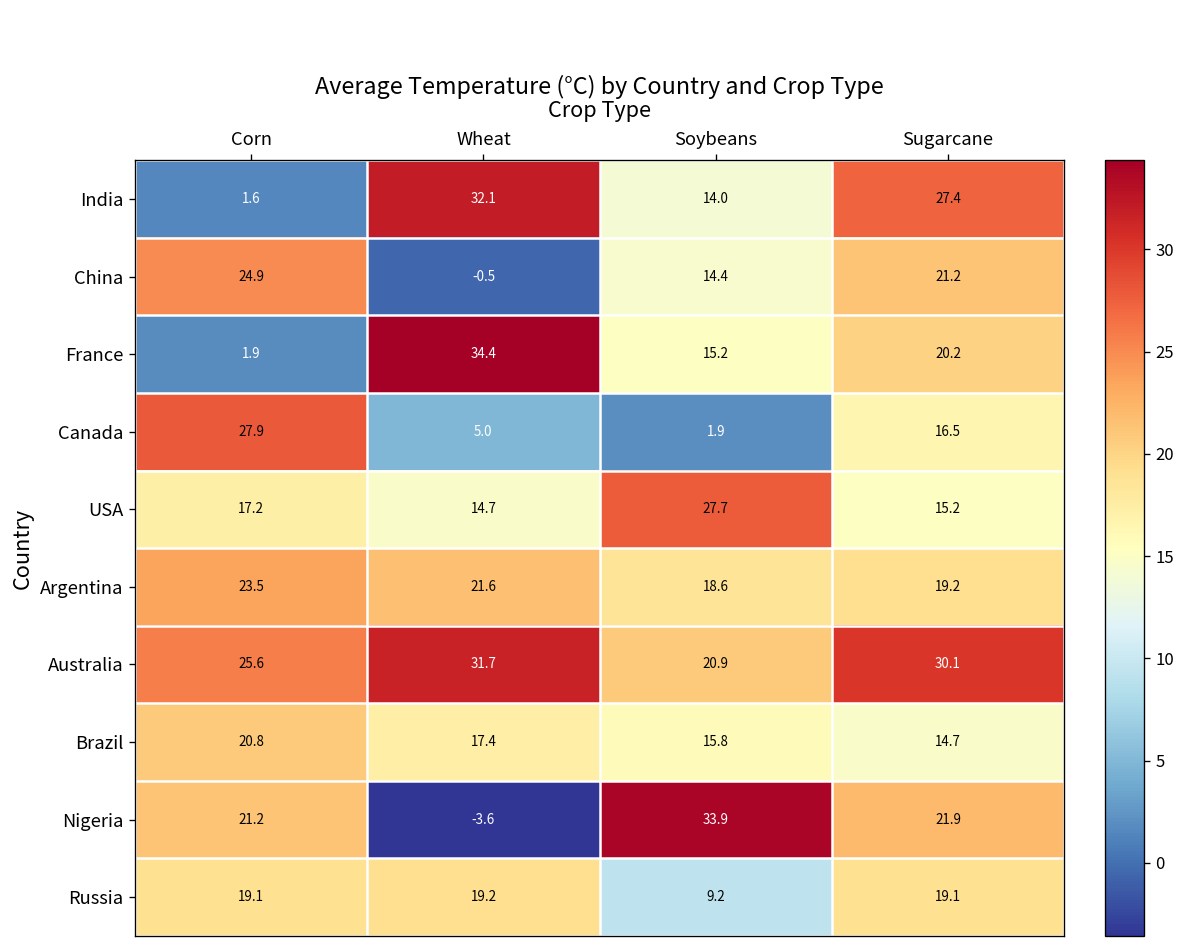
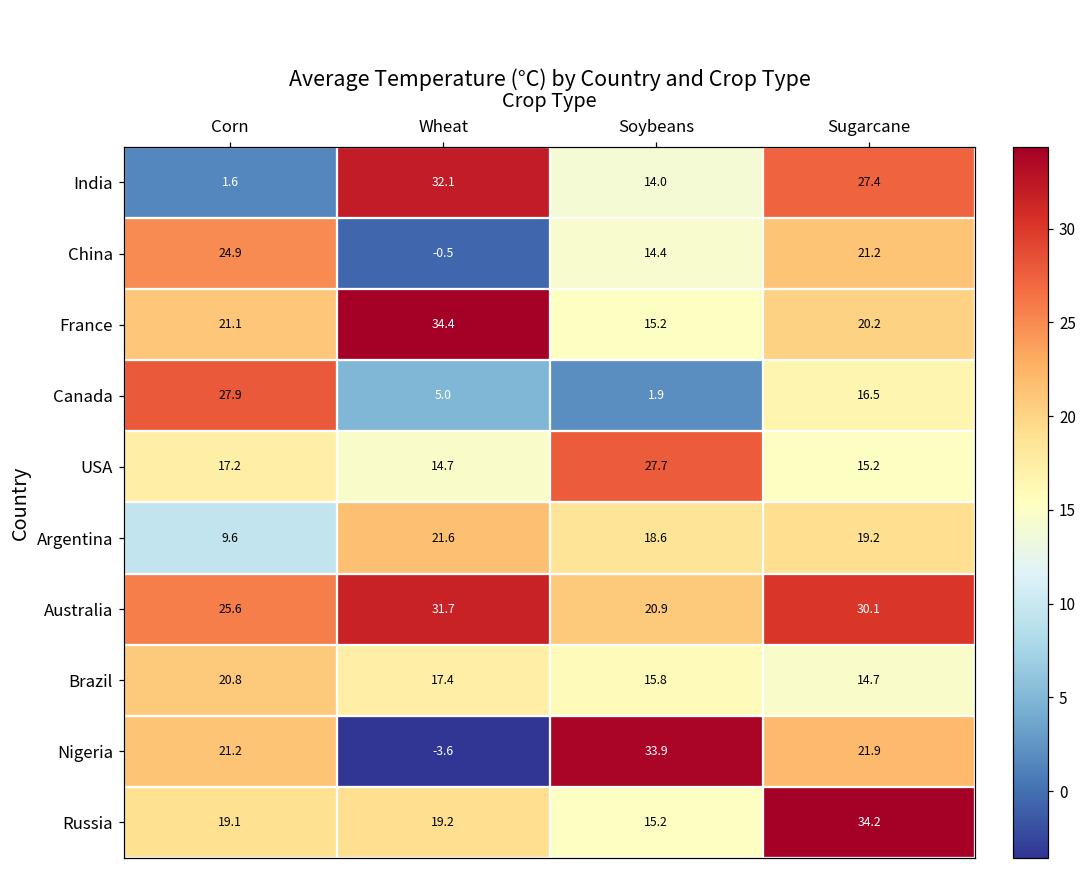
France, Corn: 1.9 -> 21.1
Argentina, Corn: 23.5 -> 9.6
Russia, Soybeans: 9.2 -> 15.2
Russia, Sugarcane: 19.1 -> 34.2
